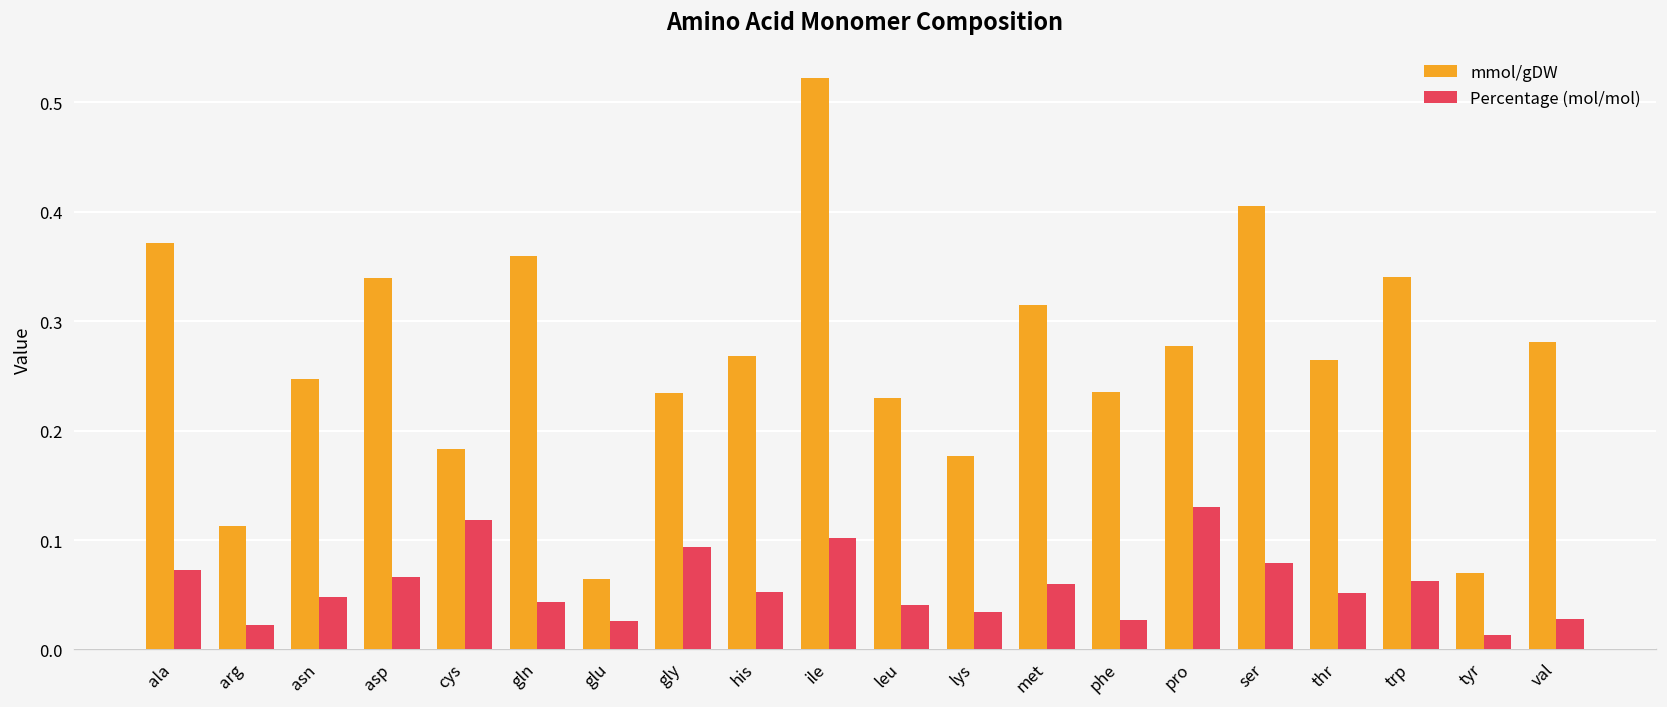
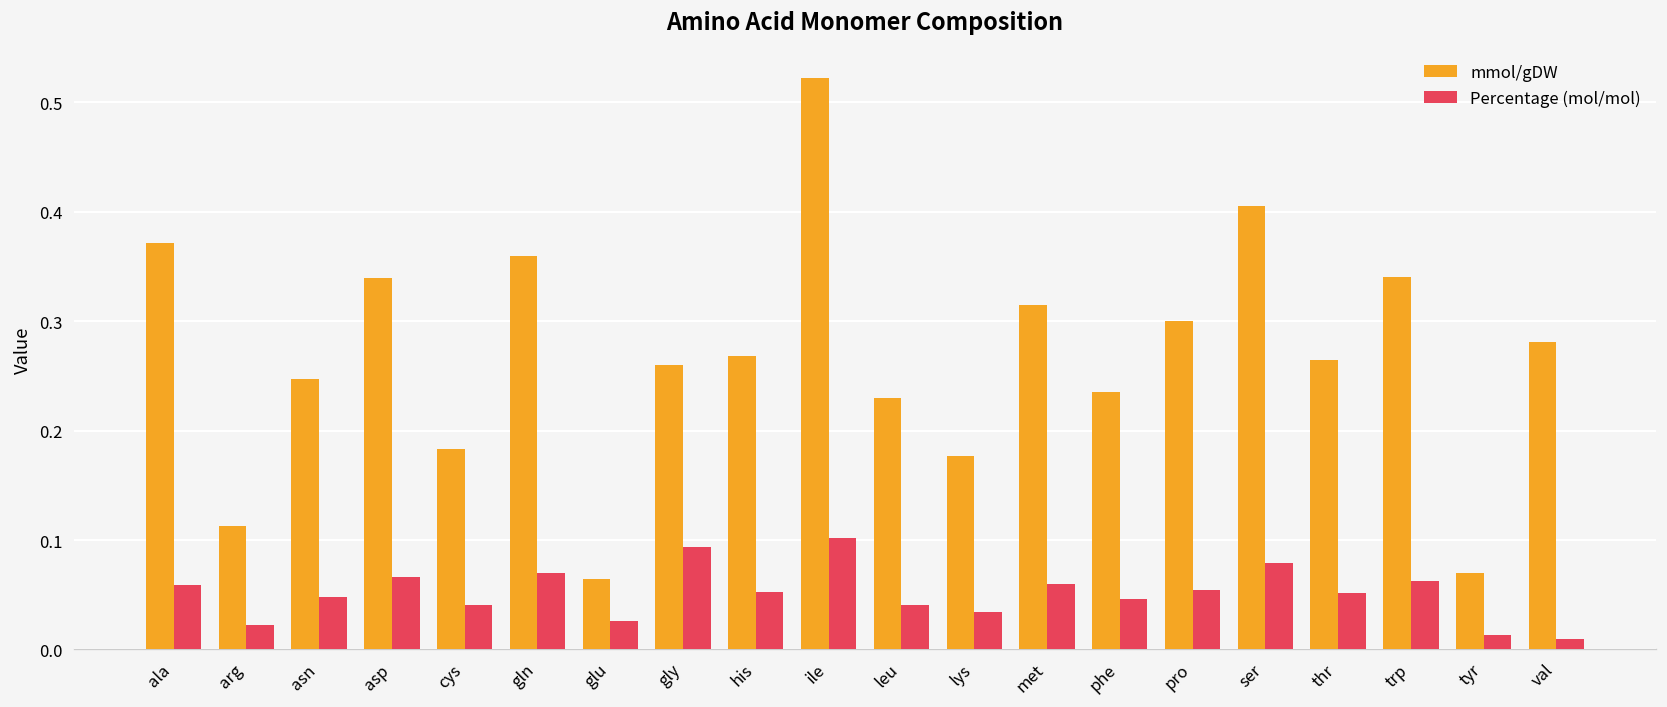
Percentage (mol/mol), ala: 0.07 -> 0.06
Percentage (mol/mol), cys: 0.12 -> 0.04
Percentage (mol/mol), gln: 0.04 -> 0.07
mmol/gDW, gly: 0.23 -> 0.26
Percentage (mol/mol), phe: 0.03 -> 0.05
mmol/gDW, pro: 0.28 -> 0.30
Percentage (mol/mol), pro: 0.13 -> 0.05
Percentage (mol/mol), val: 0.03 -> 0.01
